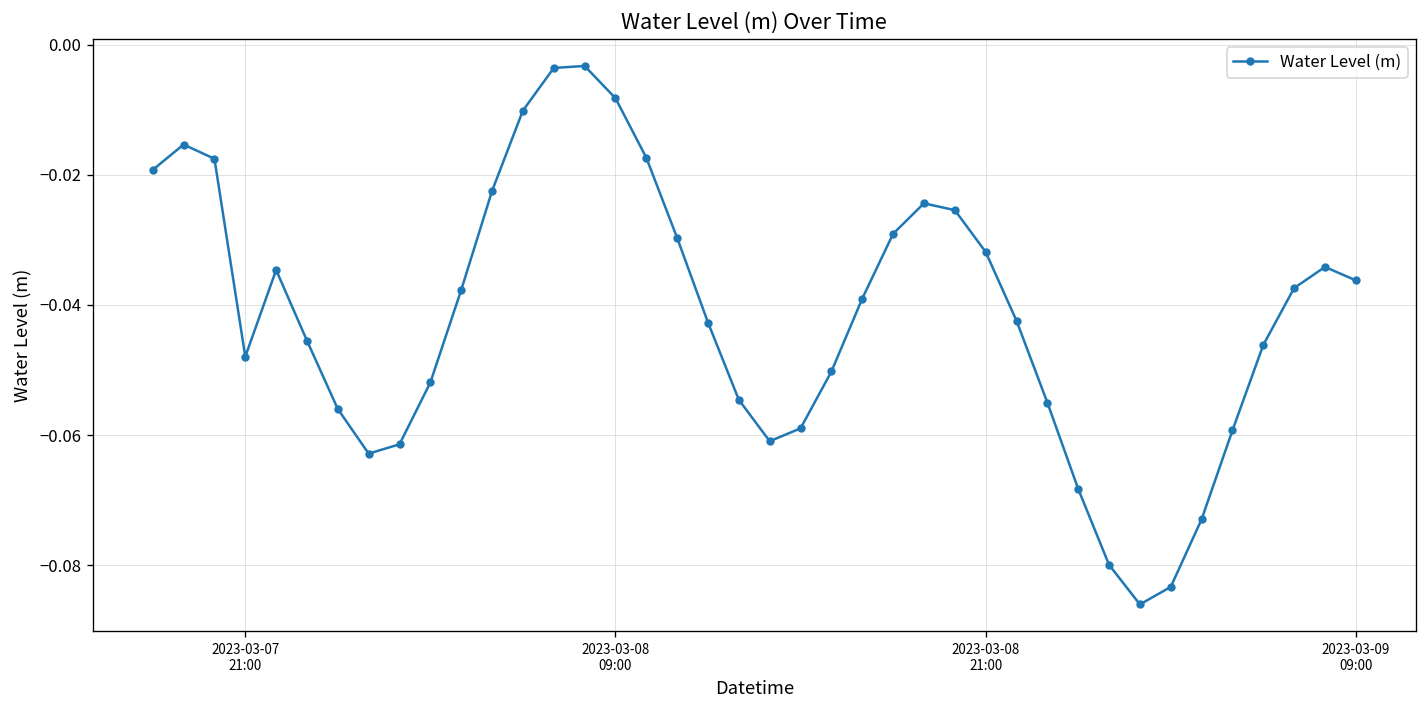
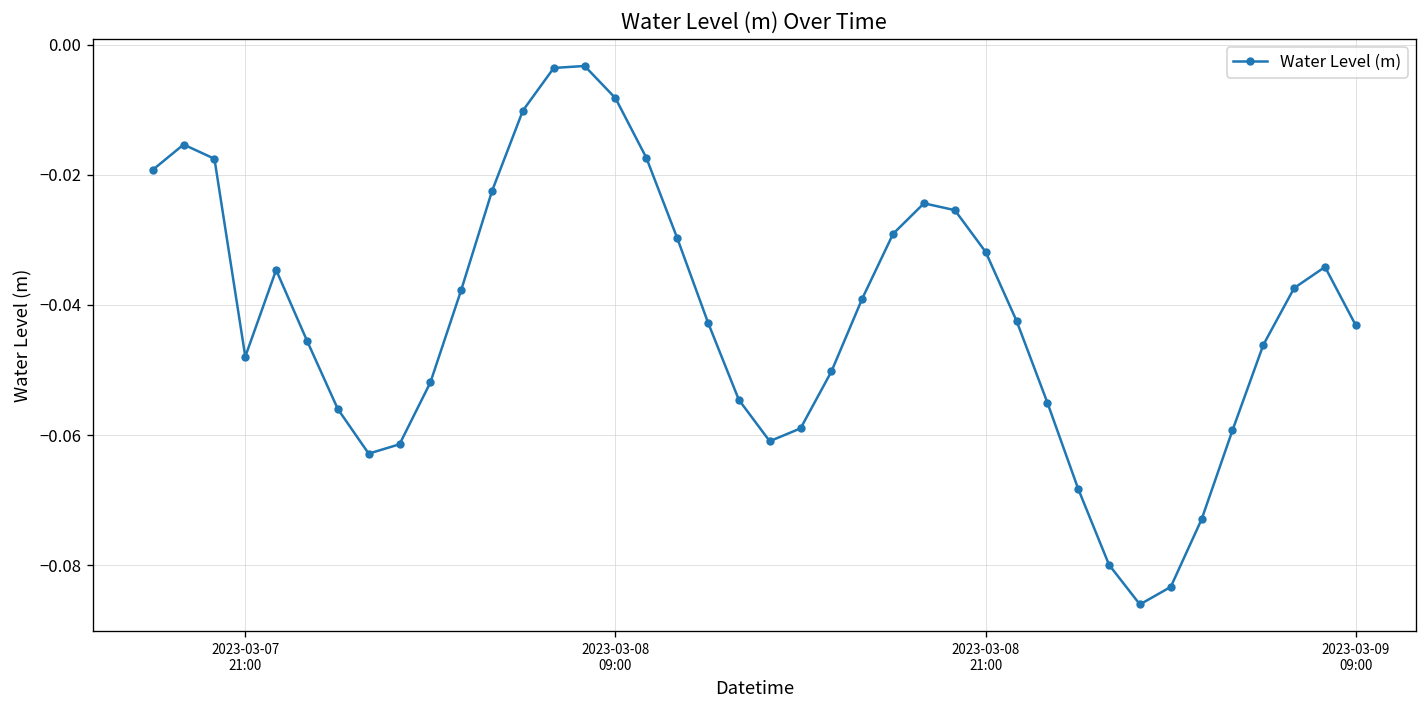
2023-03-09 09:00: -0.036 -> -0.043
